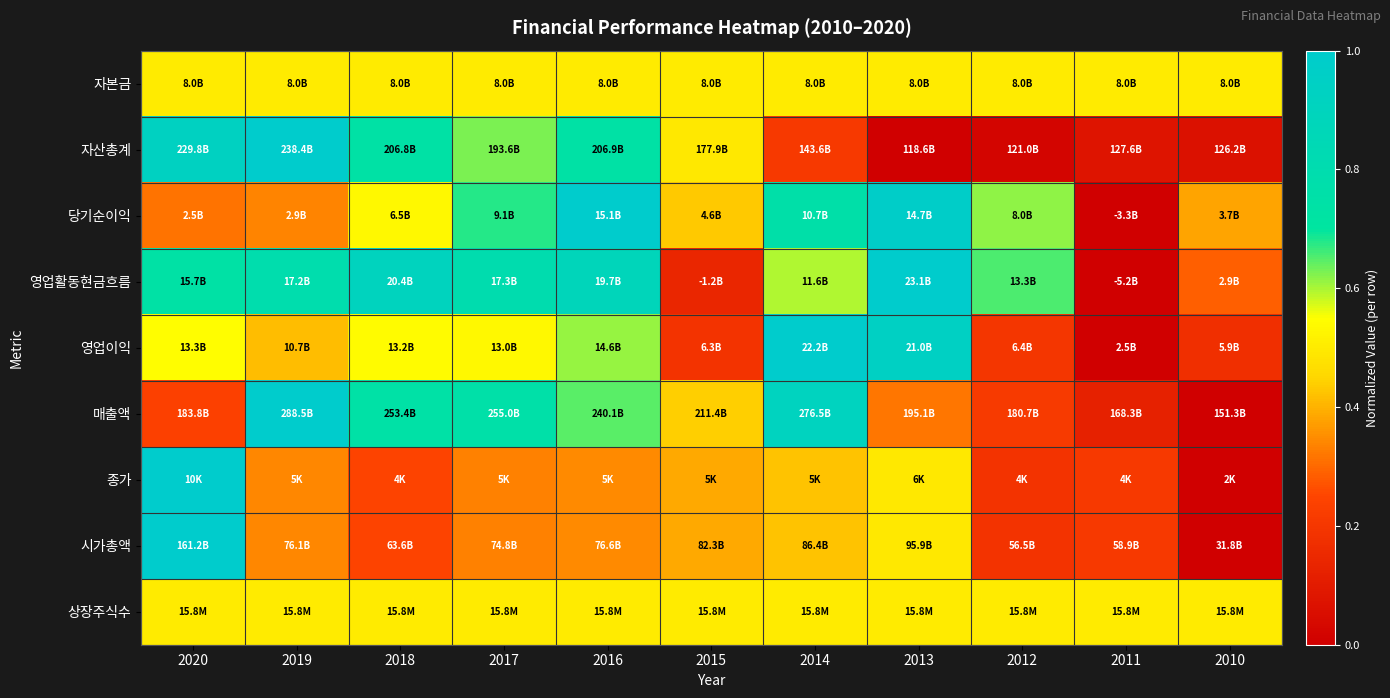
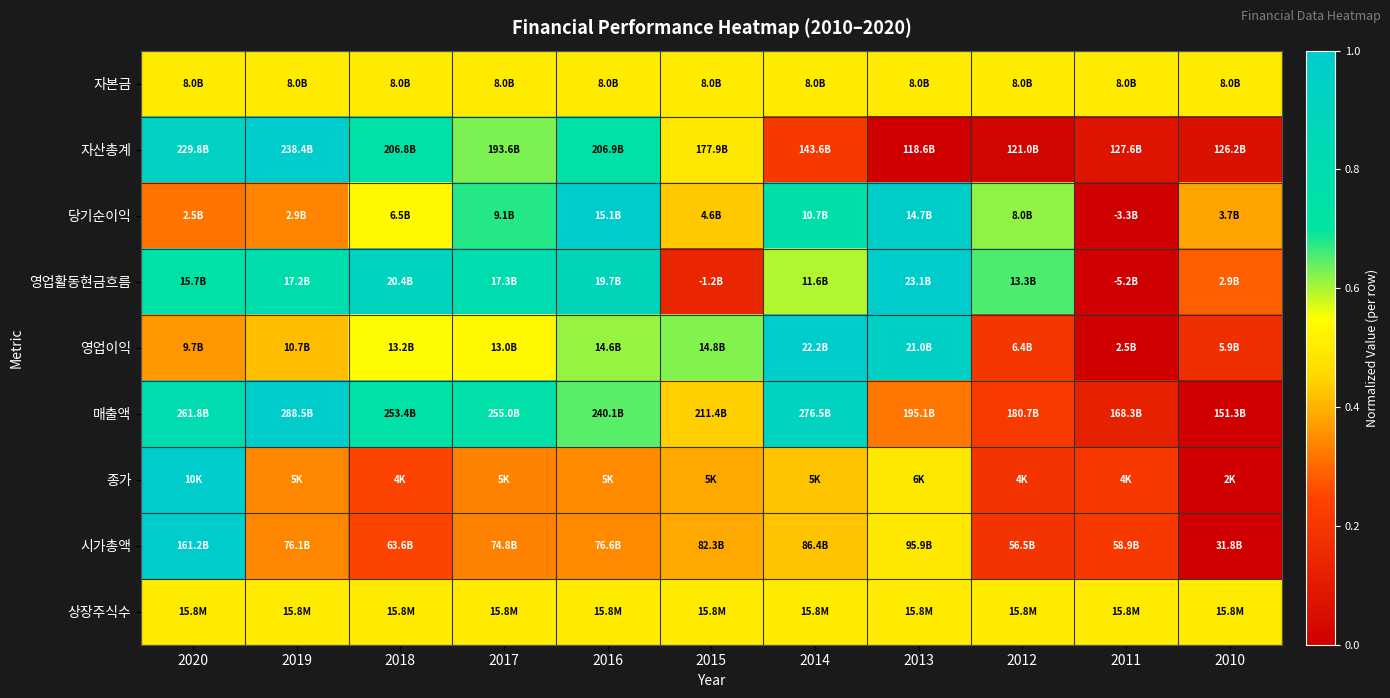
영업이익, 2020: 13.3B -> 9.7B
영업이익, 2015: 6.3B -> 14.8B
매출액, 2020: 183.8B -> 261.8B
